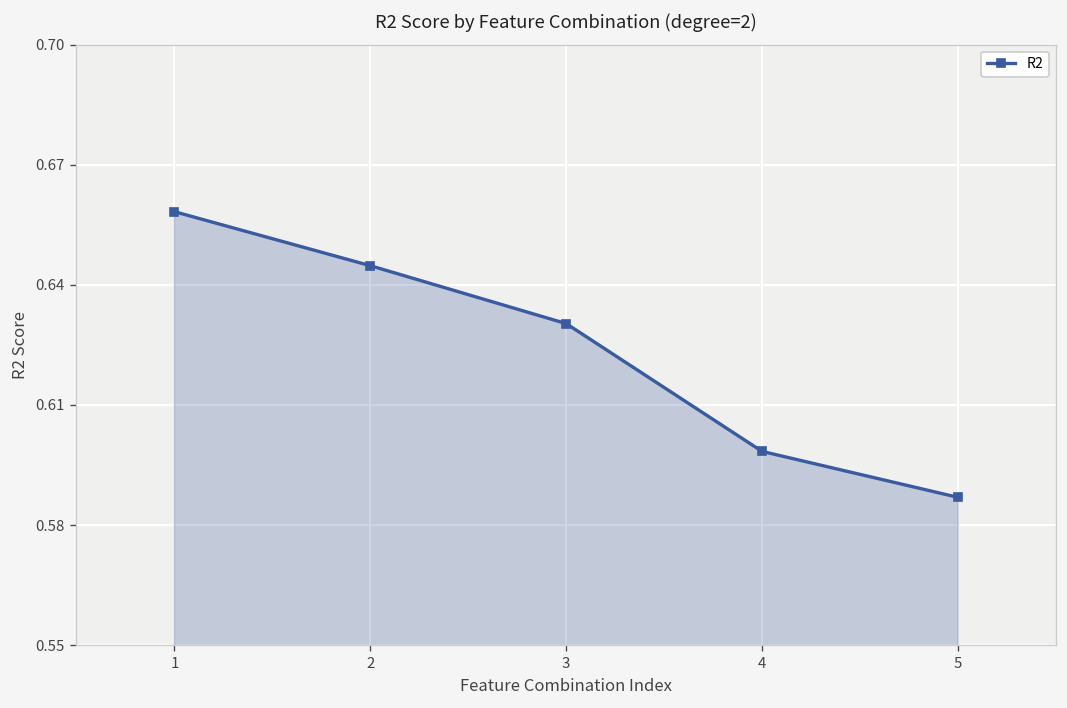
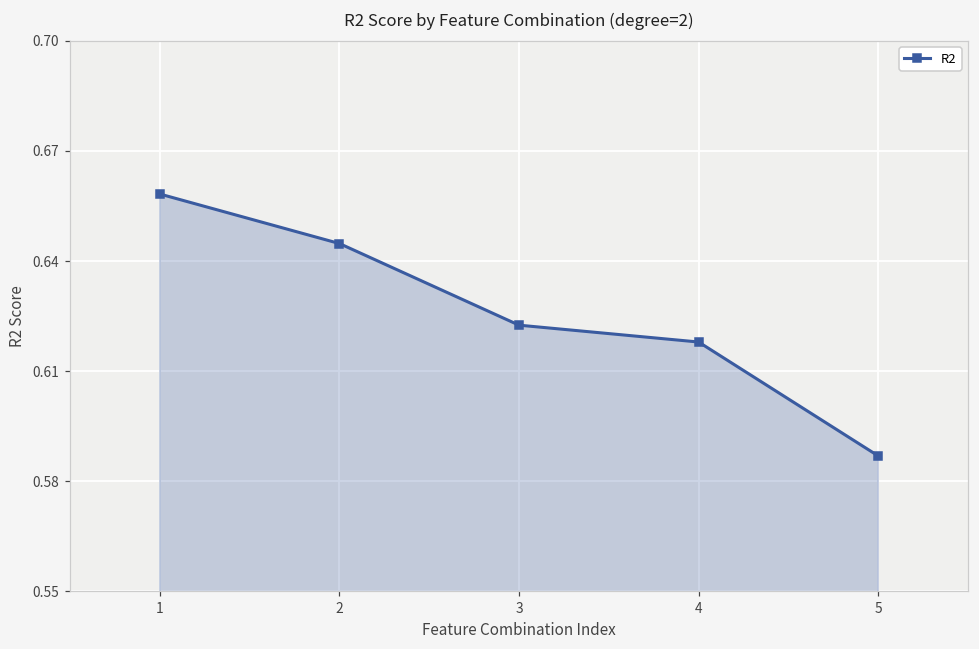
3: 0.630 -> 0.623
4: 0.598 -> 0.618
